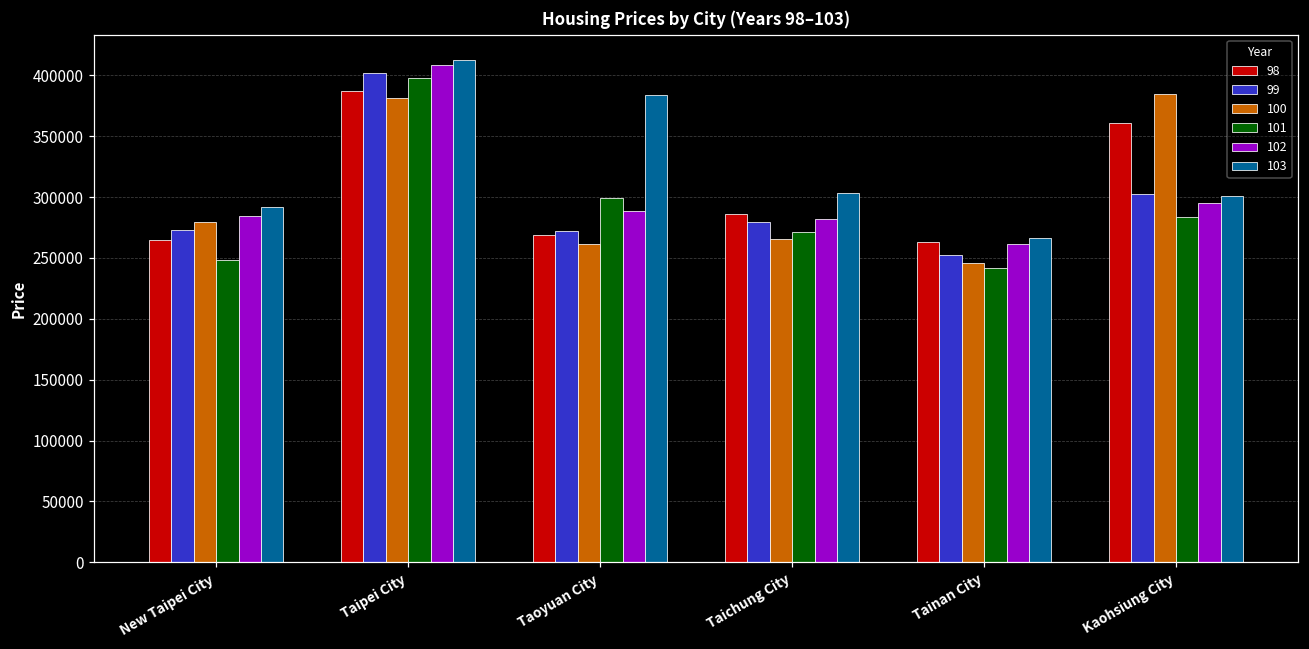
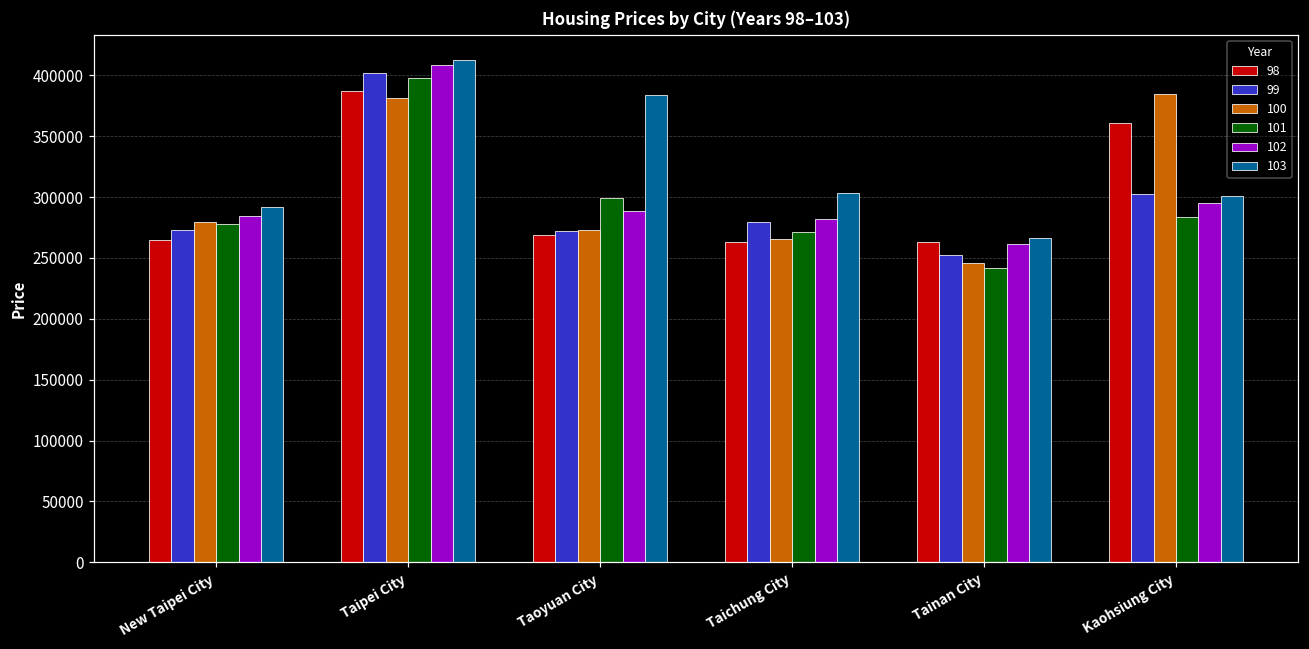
101, New Taipei City: 248000 -> 278000
100, Taoyuan City: 261000 -> 273000
98, Taichung City: 286000 -> 263000
